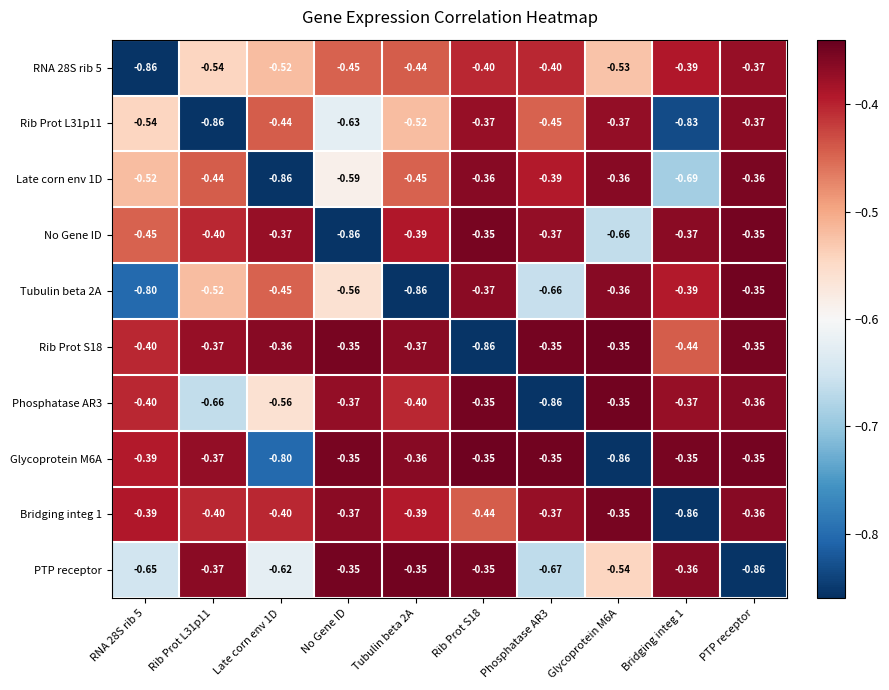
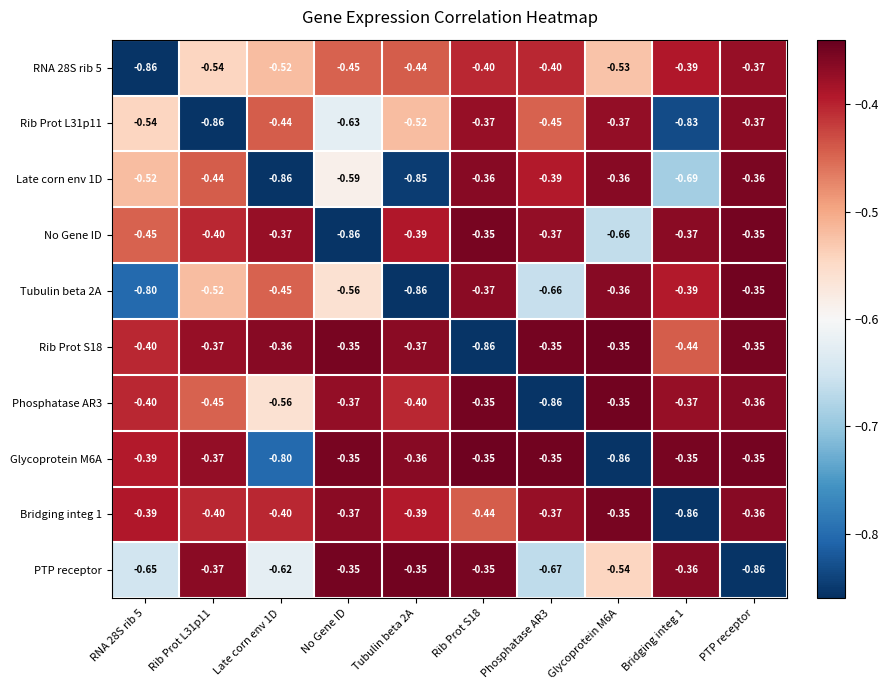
Late corn env 1D, Tubulin beta 2A: -0.45 -> -0.85
Phosphatase AR3, Rib Prot L31p11: -0.66 -> -0.45
